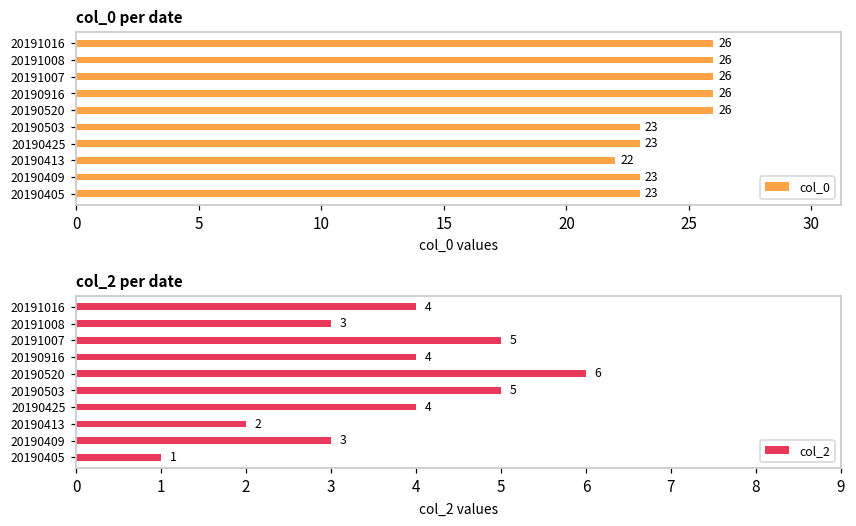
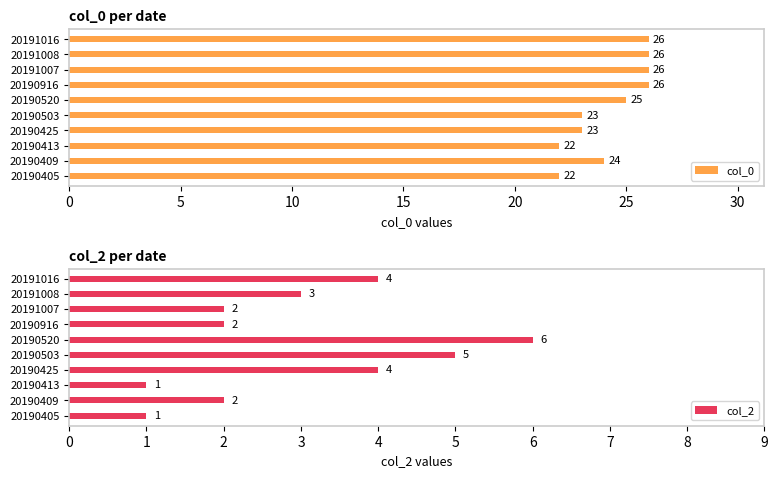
col_0 per date, 20190520: 26 -> 25
col_0 per date, 20190409: 23 -> 24
col_0 per date, 20190405: 23 -> 22
col_2 per date, 20191007: 5 -> 2
col_2 per date, 20190916: 4 -> 2
col_2 per date, 20190413: 2 -> 1
col_2 per date, 20190409: 3 -> 2
